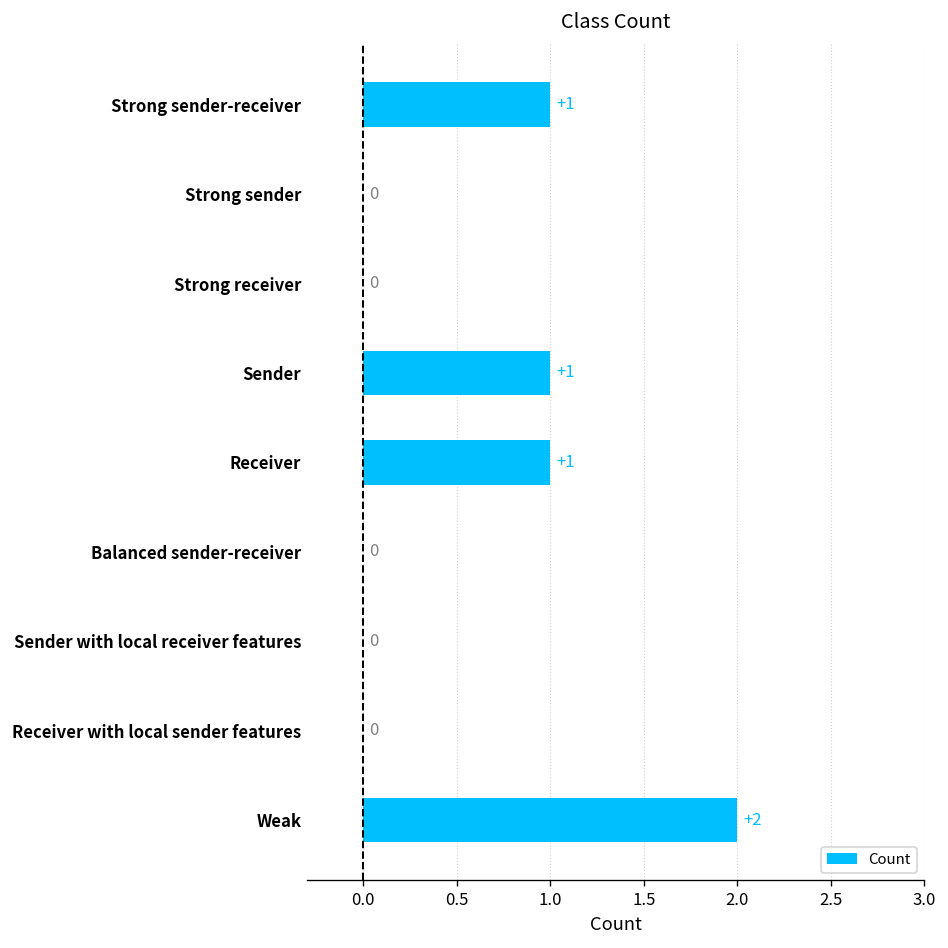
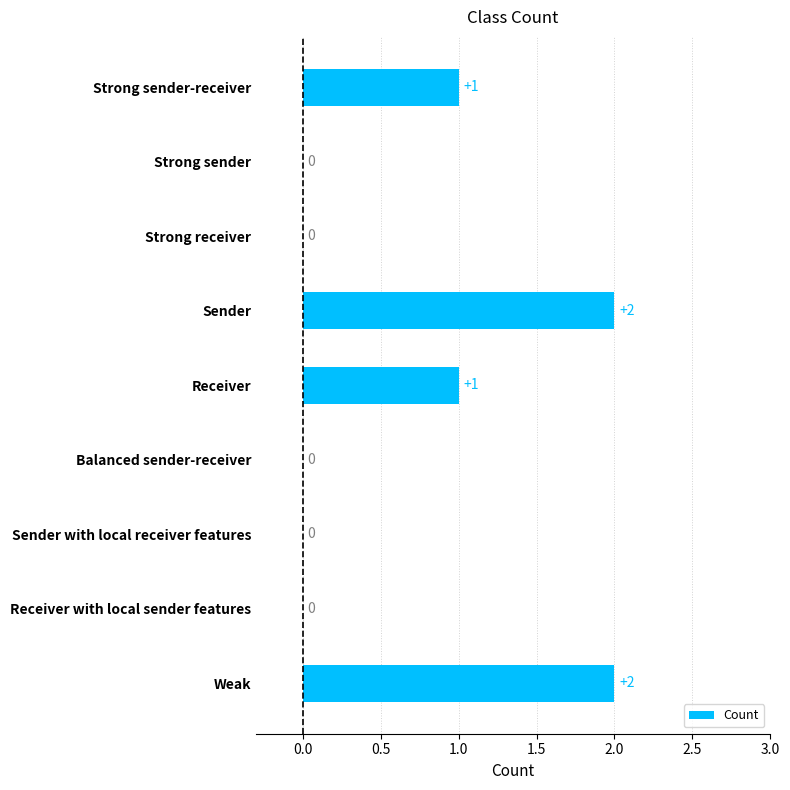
Sender: +1 -> +2
